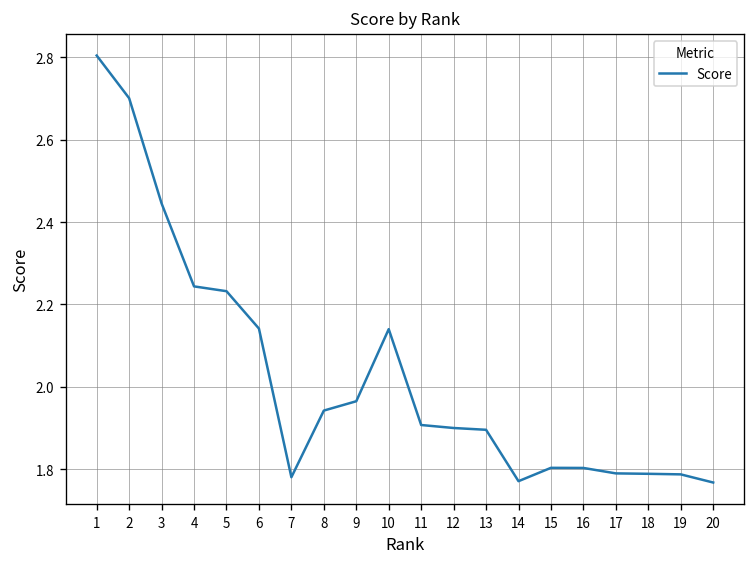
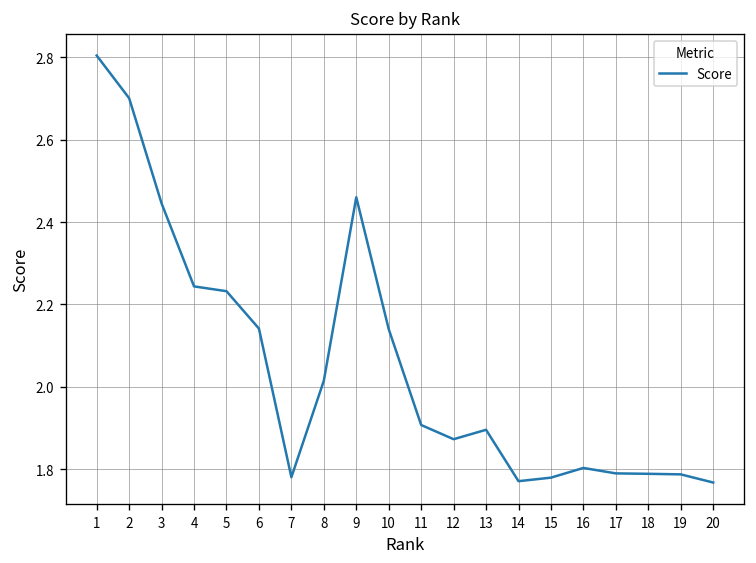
8: 1.94 -> 2.01
9: 1.96 -> 2.46
12: 1.90 -> 1.87
15: 1.80 -> 1.78
